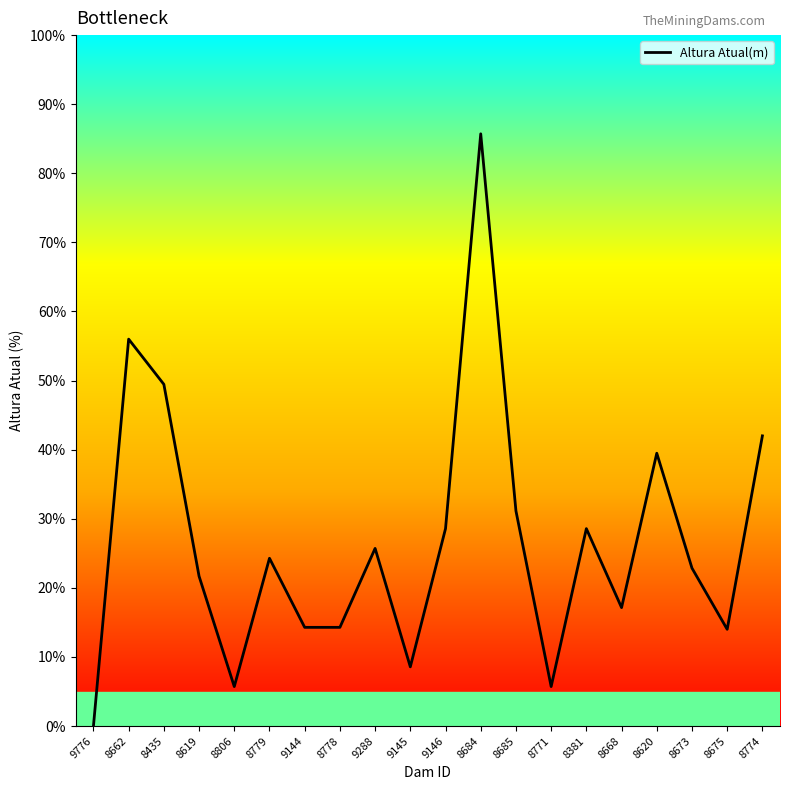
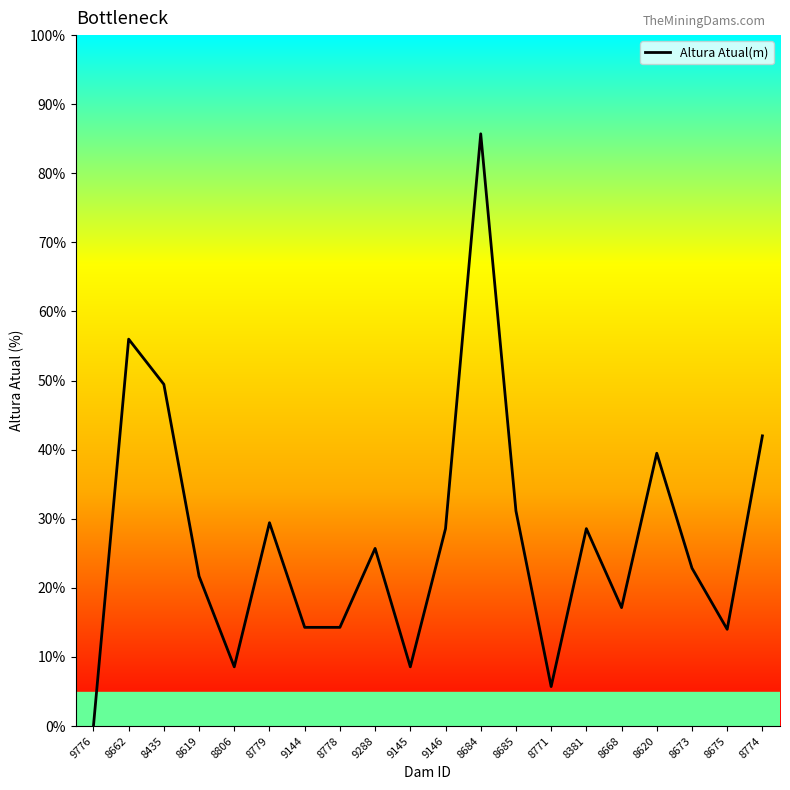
8806: 6% -> 9%
8779: 24% -> 29%
